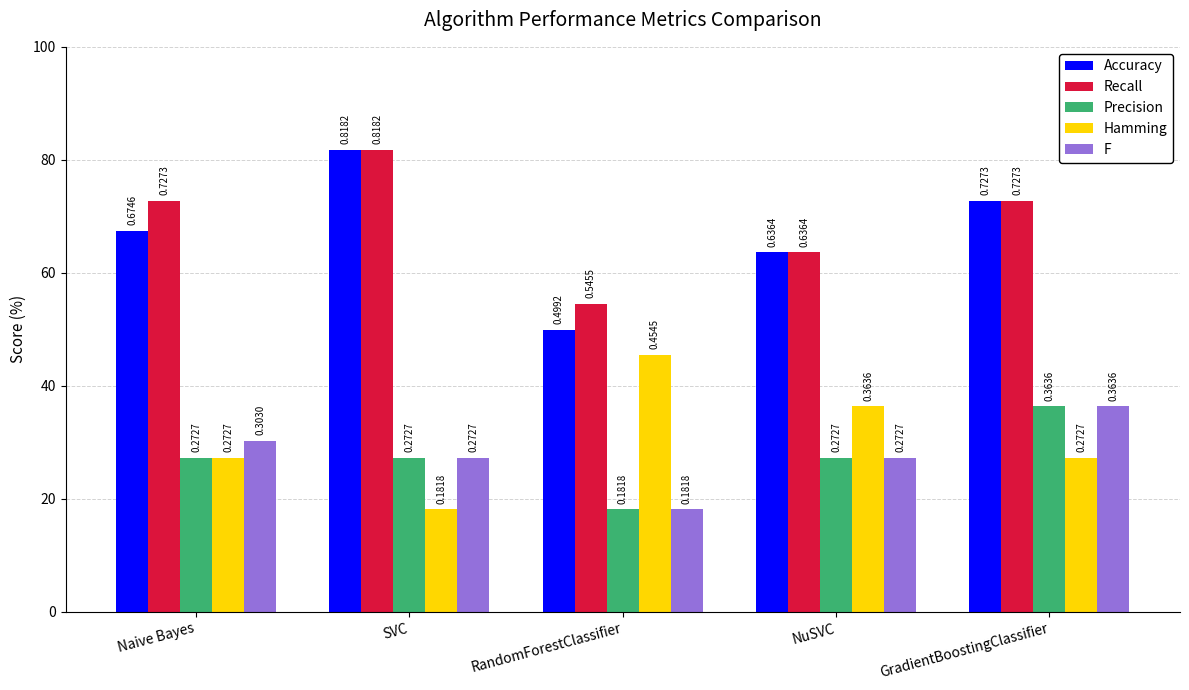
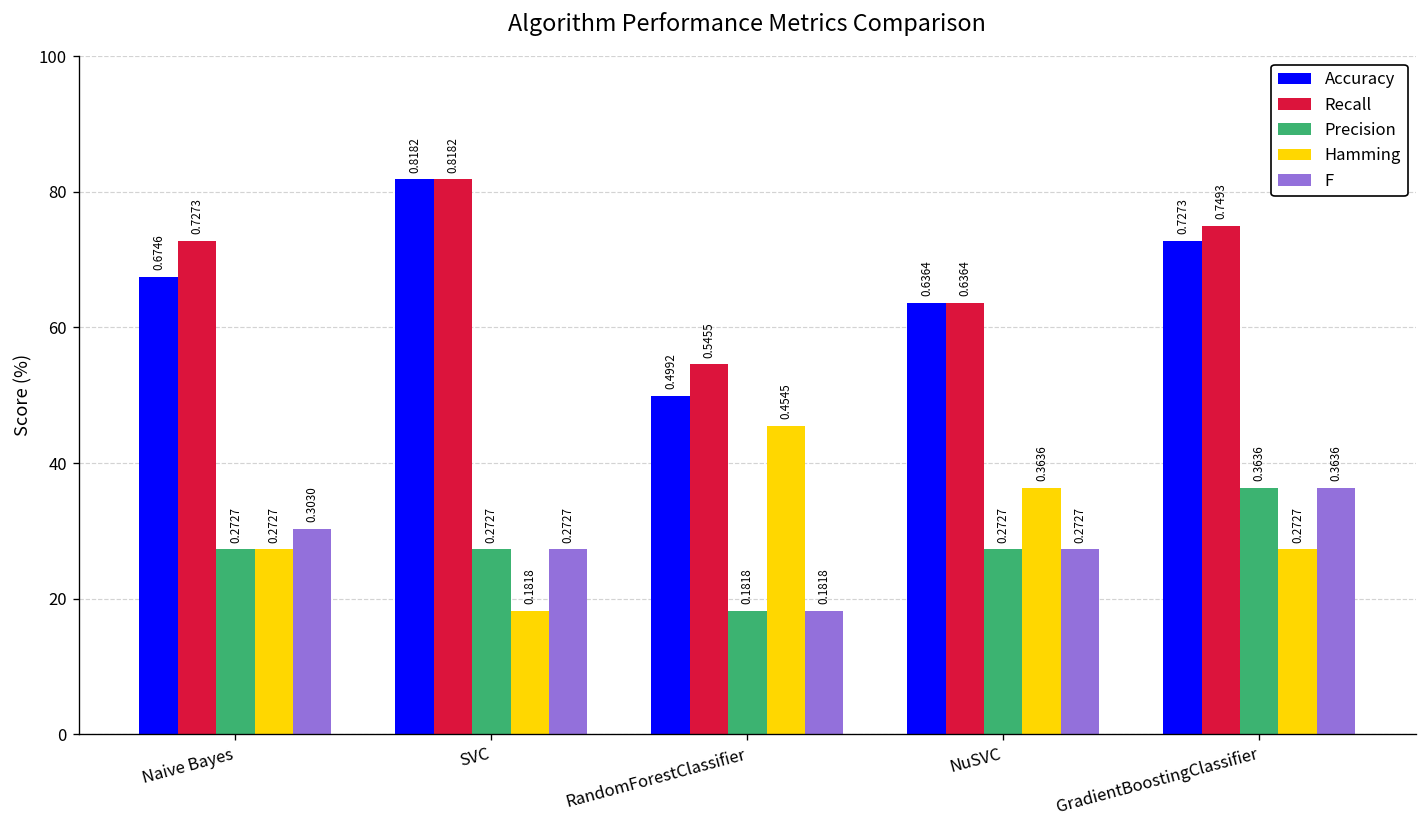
Recall, GradientBoostingClassifier: 0.7273 -> 0.7493
